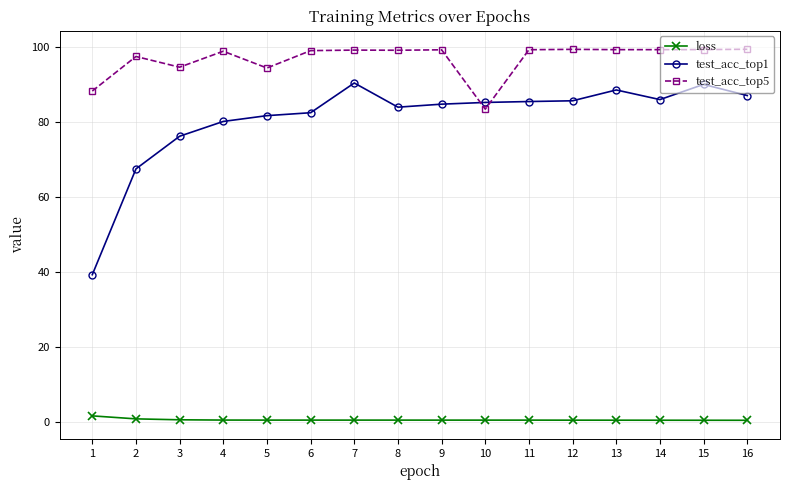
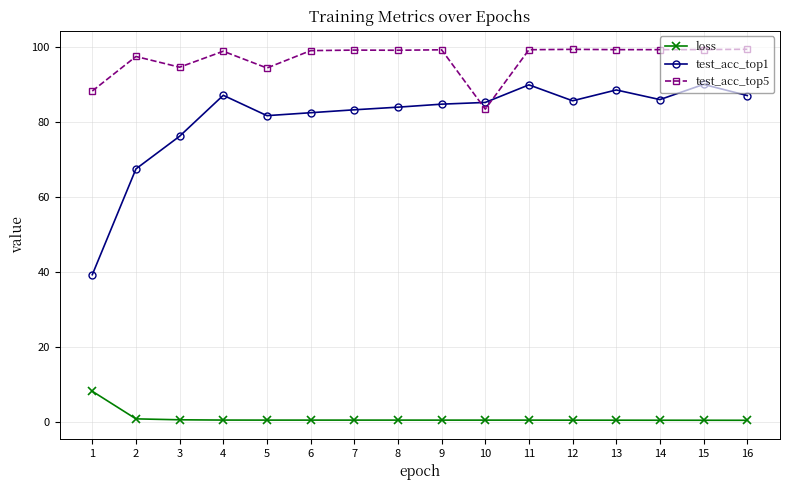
loss, 1: 2 -> 8
test_acc_top1, 4: 80 -> 87
test_acc_top1, 7: 91 -> 83
test_acc_top1, 11: 86 -> 90
